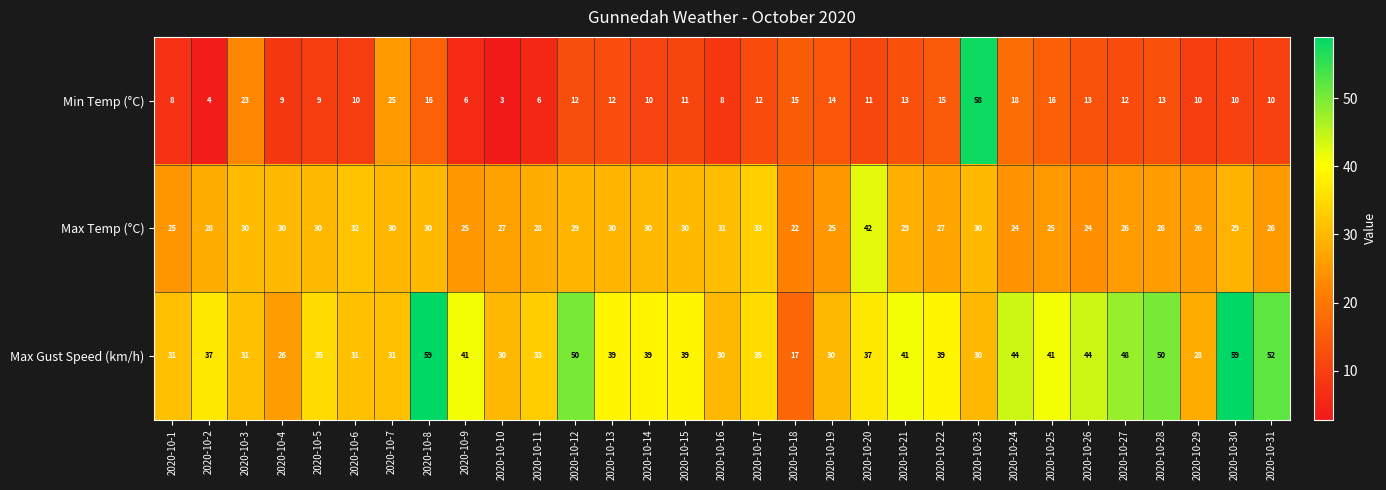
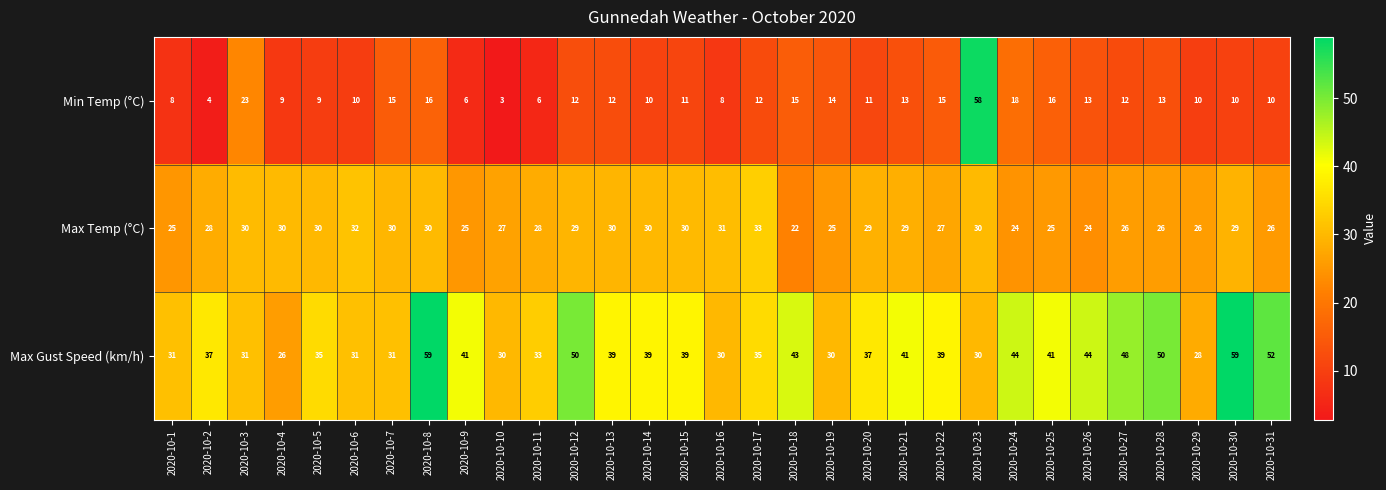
Min Temp (°C), 2020-10-7: 25 -> 15
Max Temp (°C), 2020-10-20: 42 -> 29
Max Gust Speed (km/h), 2020-10-18: 17 -> 43
